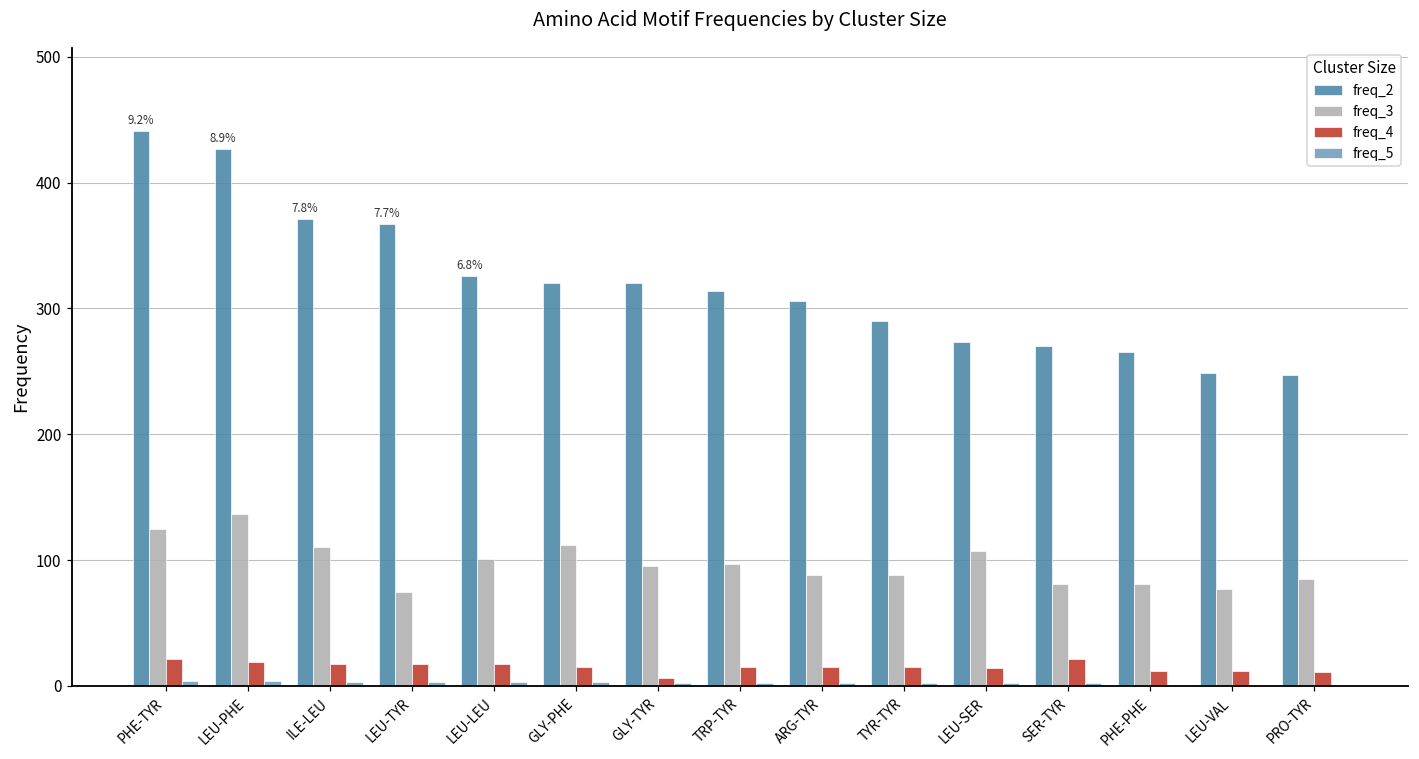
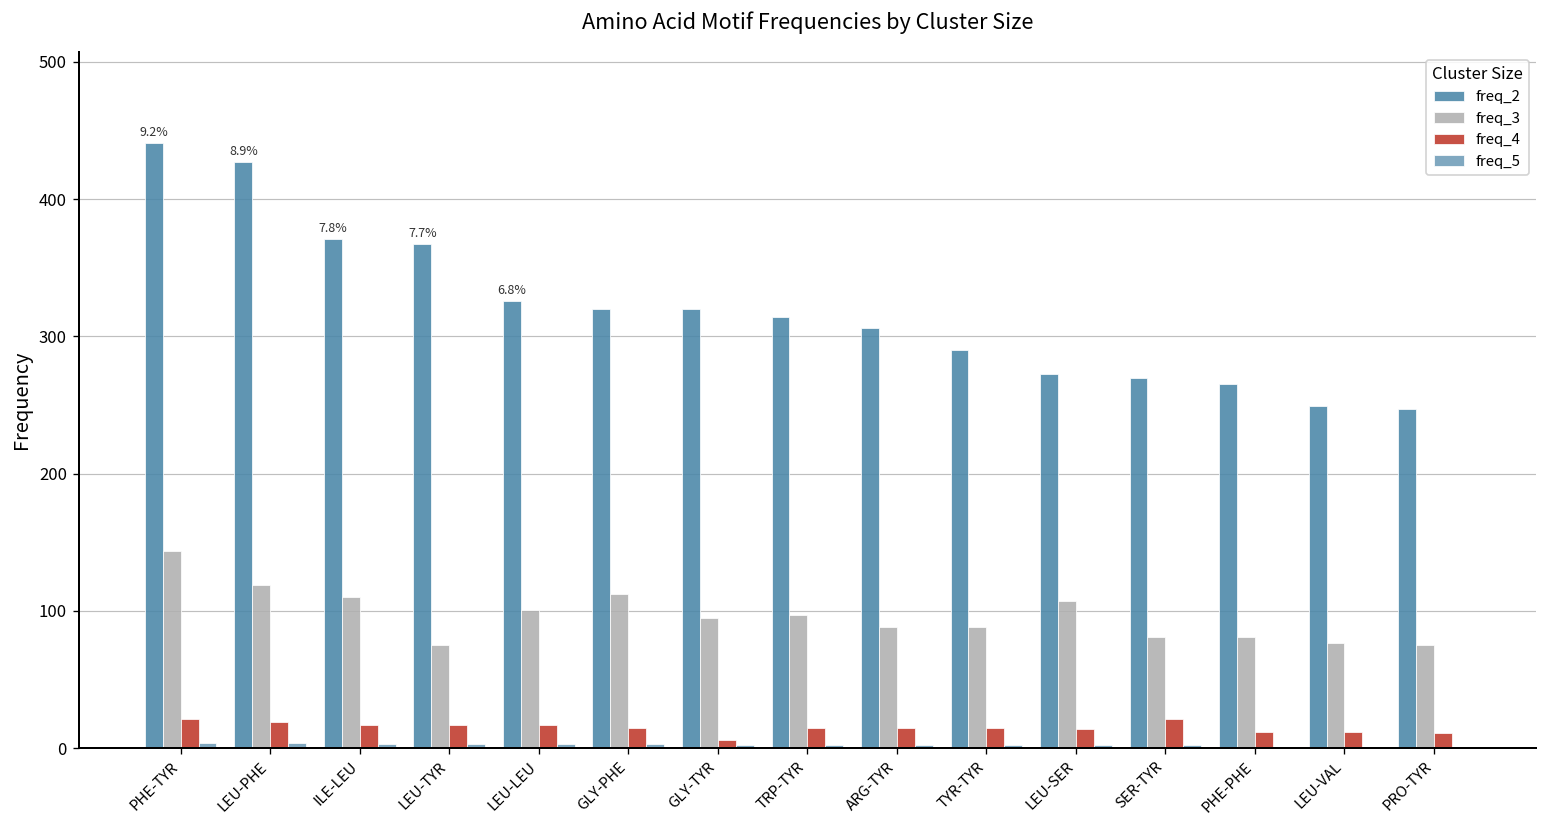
freq_3, PHE-TYR: 125 -> 144
freq_3, LEU-PHE: 137 -> 119
freq_3, PRO-TYR: 85 -> 75
